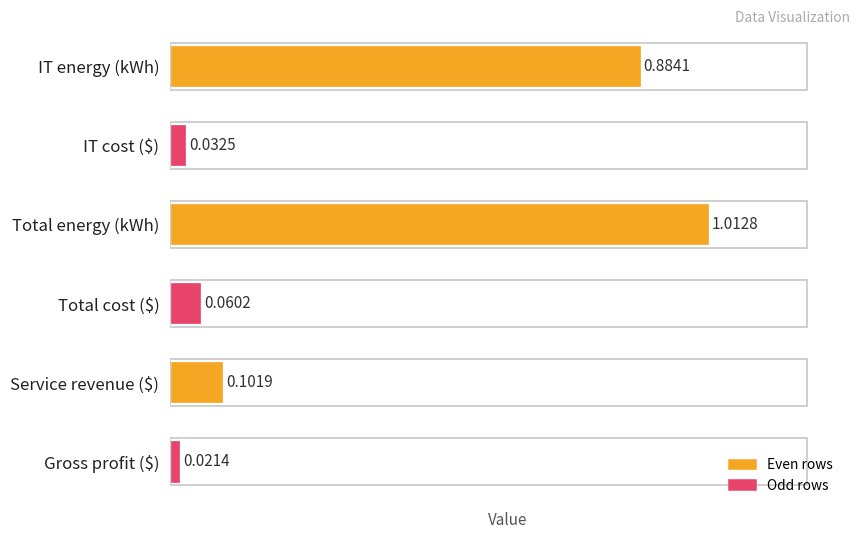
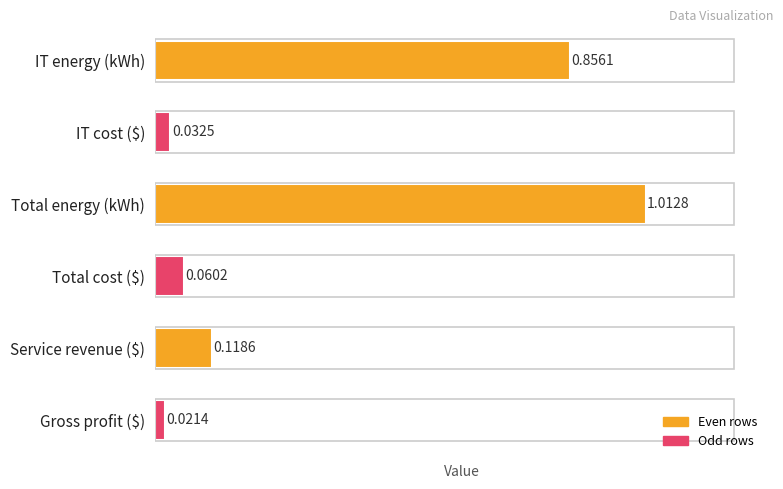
IT energy (kWh): 0.8841 -> 0.8561
Service revenue ($): 0.1019 -> 0.1186
